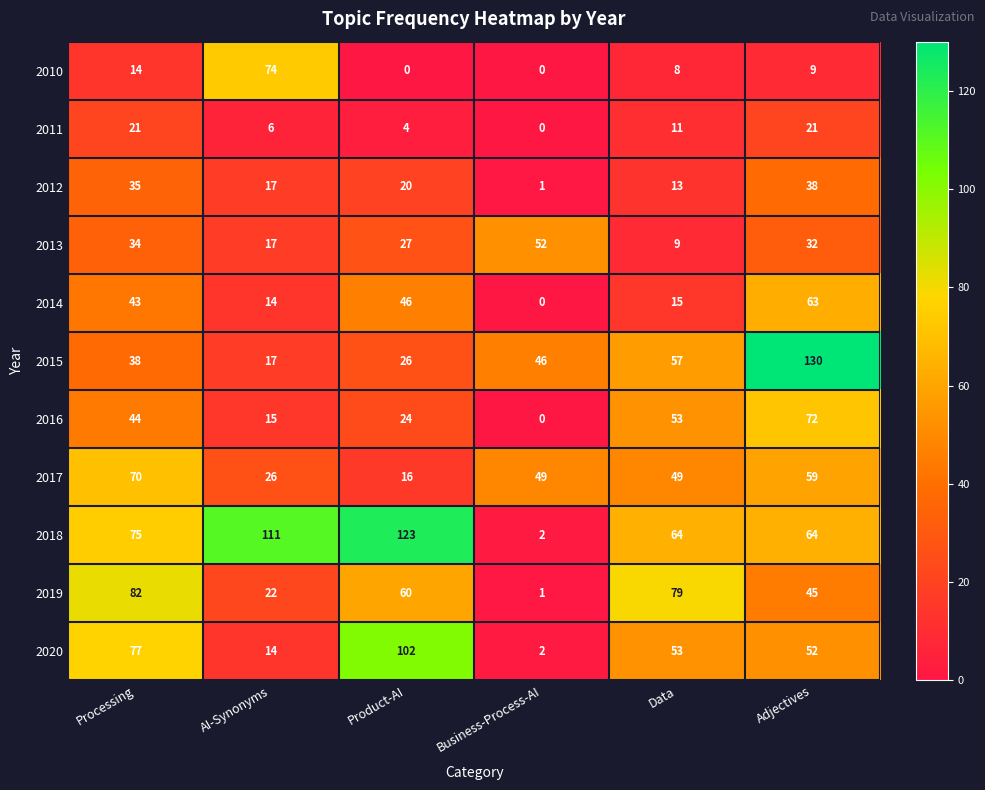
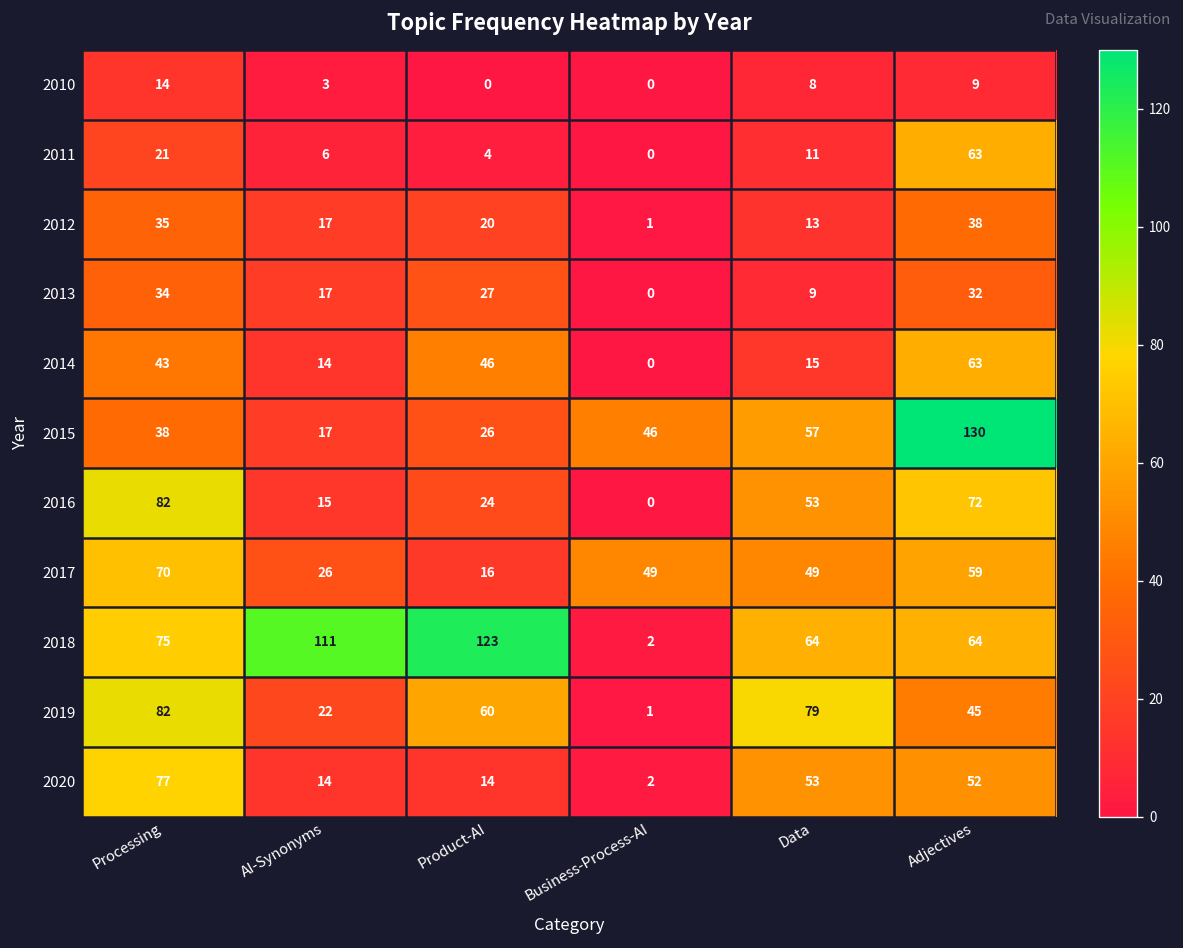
2010, AI-Synonyms: 74 -> 3
2011, Adjectives: 21 -> 63
2013, Business-Process-AI: 52 -> 0
2016, Processing: 44 -> 82
2020, Product-AI: 102 -> 14
